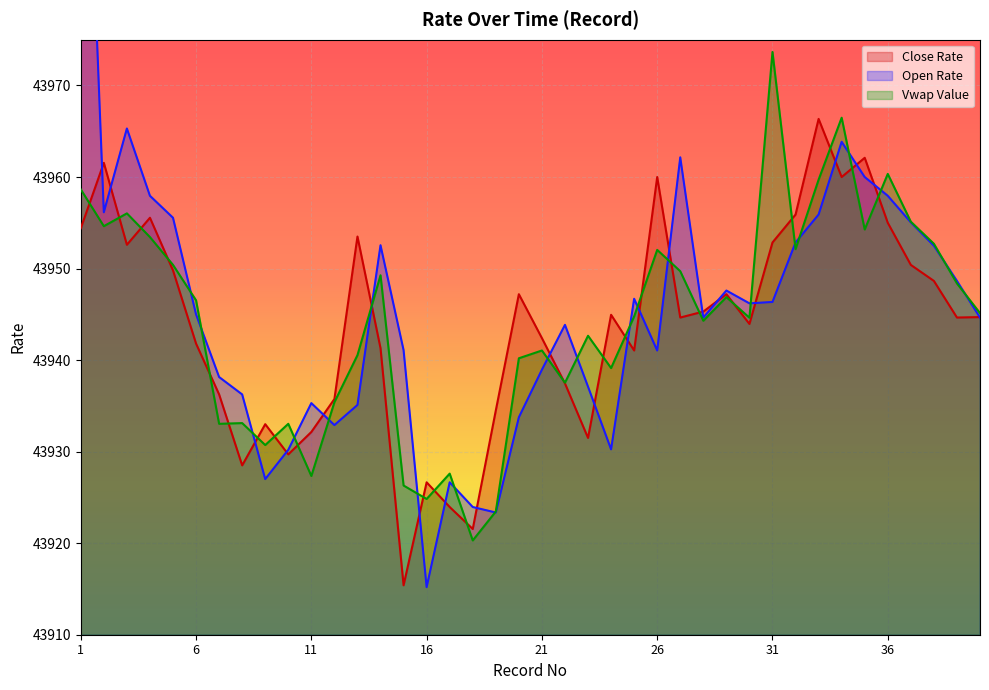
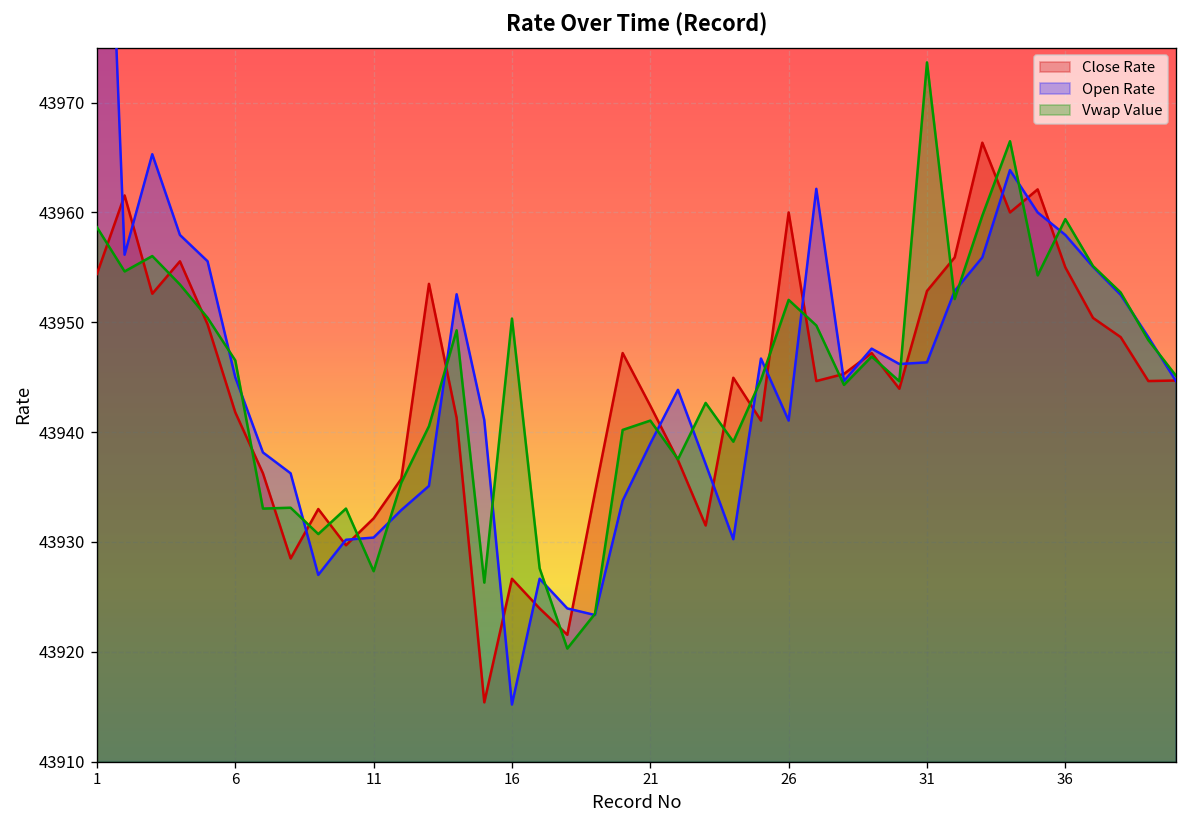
Open Rate, 11: 43935 -> 43930
Vwap Value, 16: 43925 -> 43950
Vwap Value, 36: 43960 -> 43959
